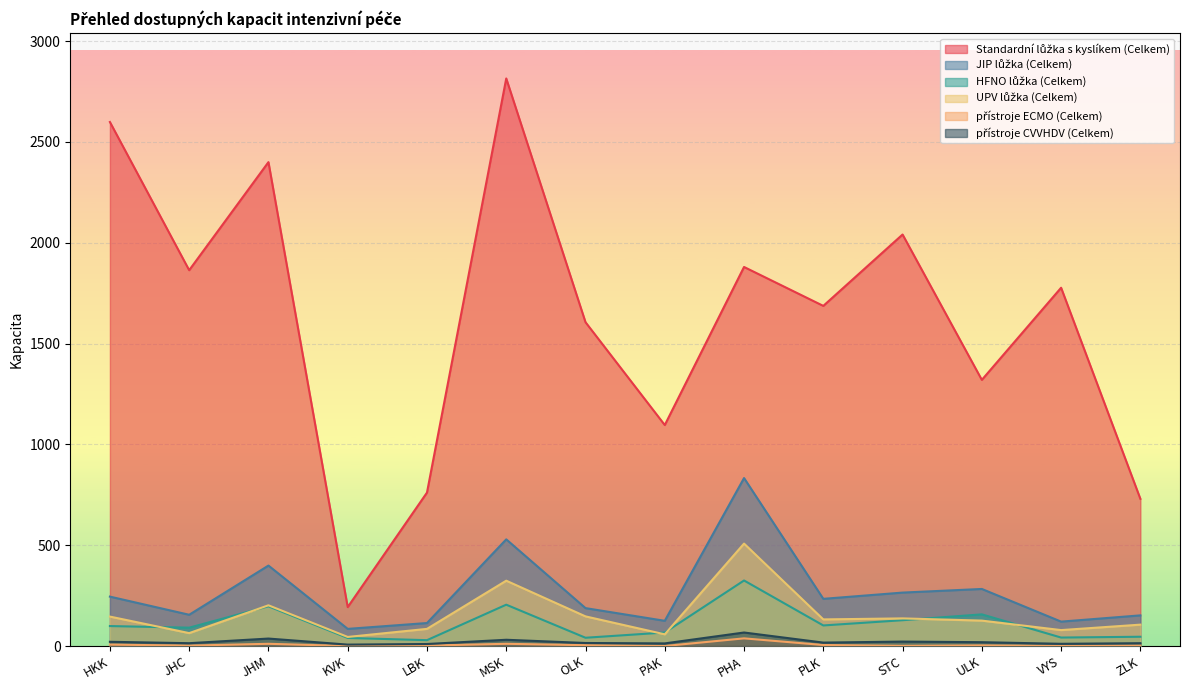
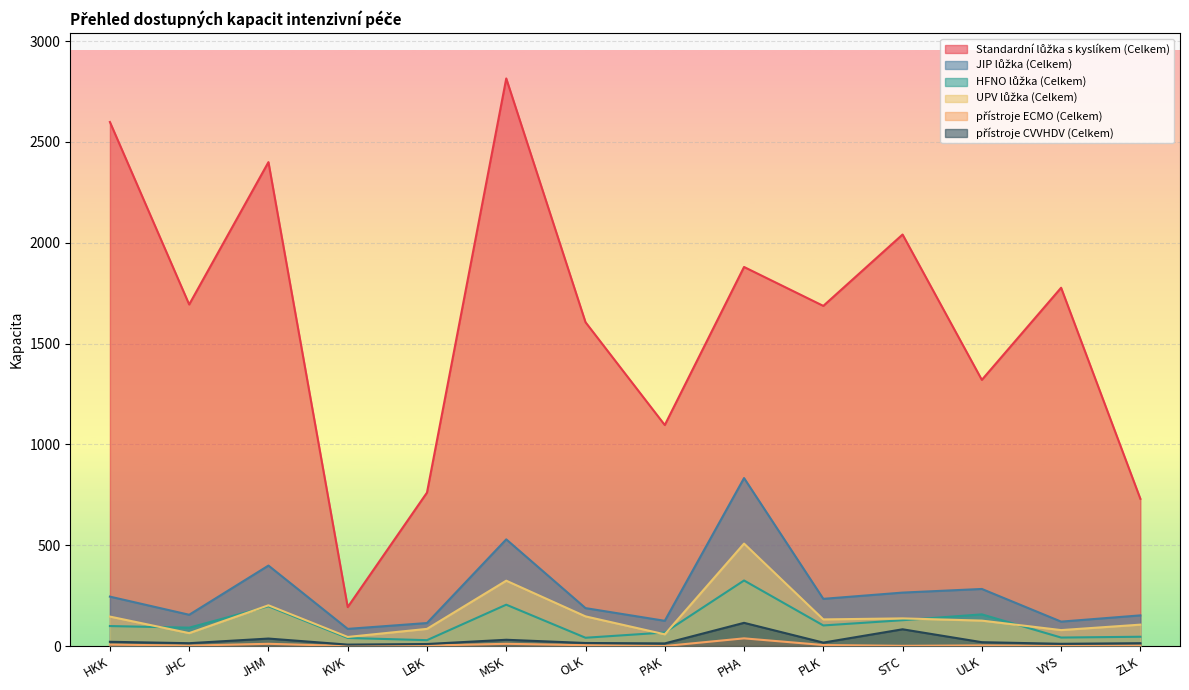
Standardní lůžka s kyslíkem (Celkem), JHC: 1860 -> 1690
přístroje CVVHDV (Celkem), PHA: 70 -> 120
přístroje CVVHDV (Celkem), STC: 20 -> 80
